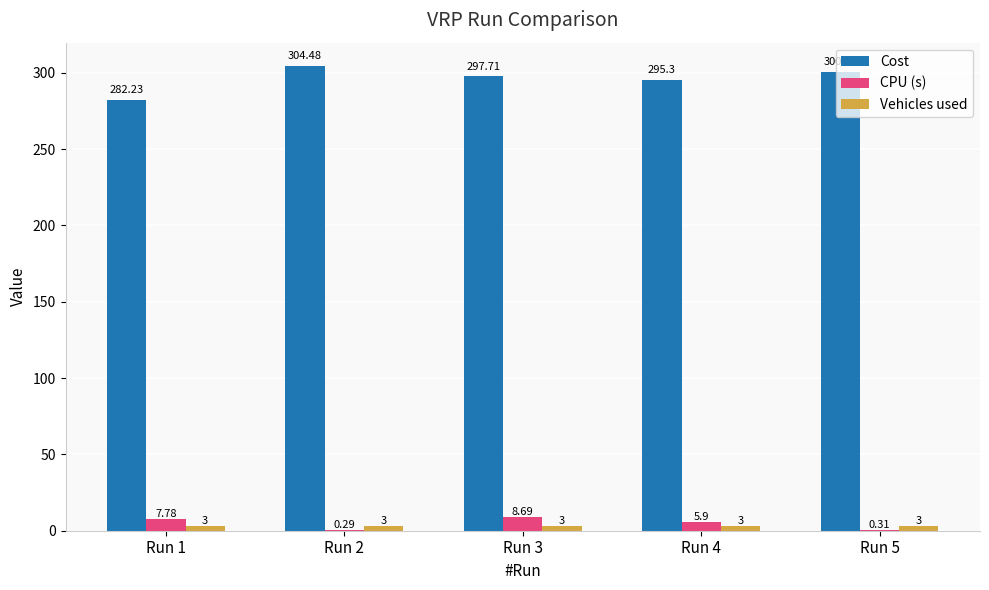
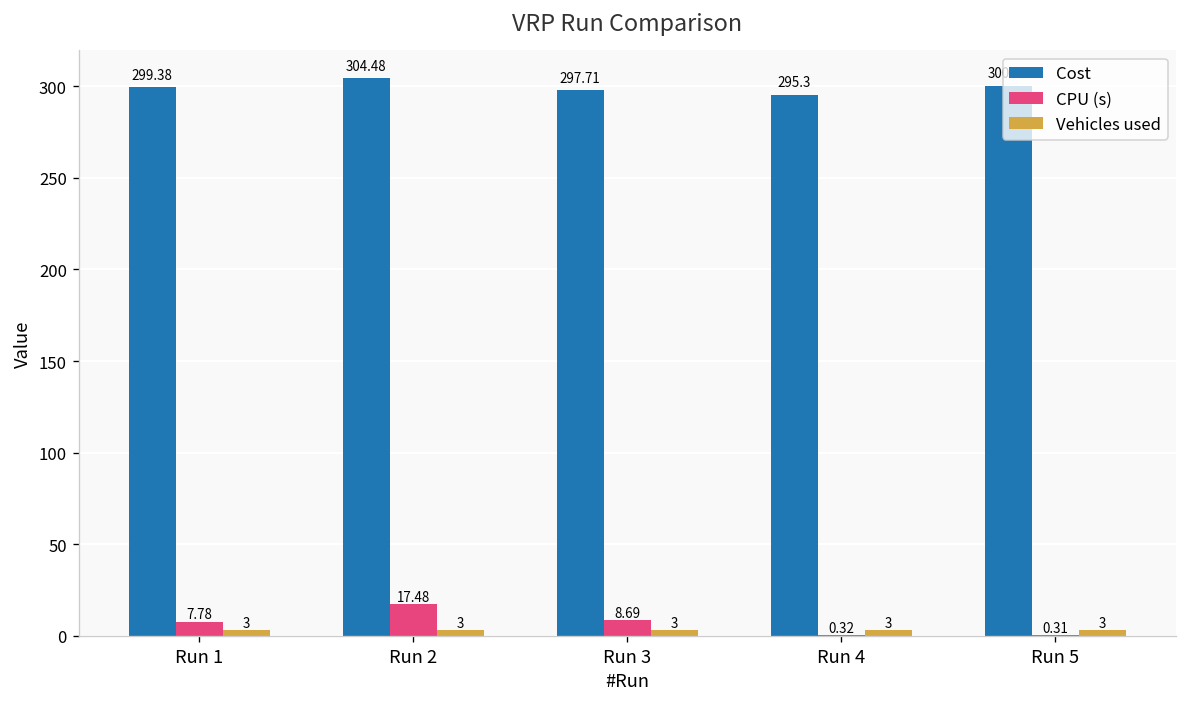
Cost, Run 1: 282.23 -> 299.38
CPU (s), Run 2: 0.29 -> 17.48
CPU (s), Run 4: 5.9 -> 0.32
